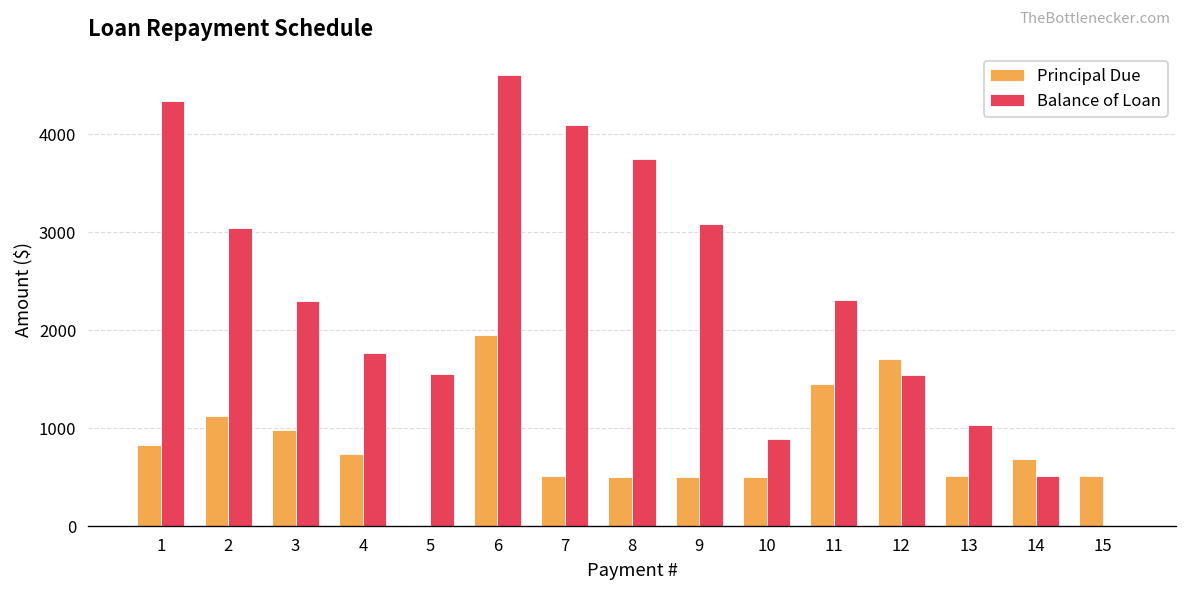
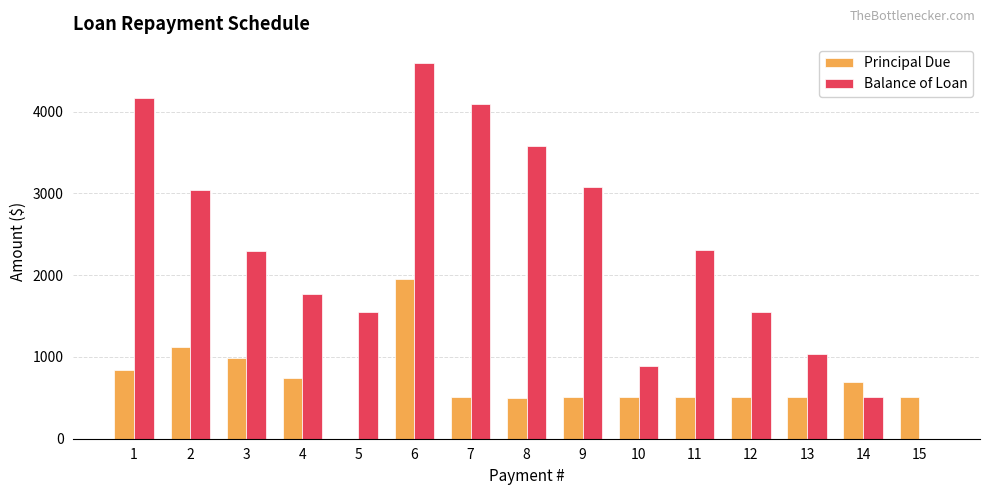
Balance of Loan, 1: 4300 -> 4200
Balance of Loan, 8: 3700 -> 3600
Principal Due, 11: 1400 -> 500
Principal Due, 12: 1700 -> 500
